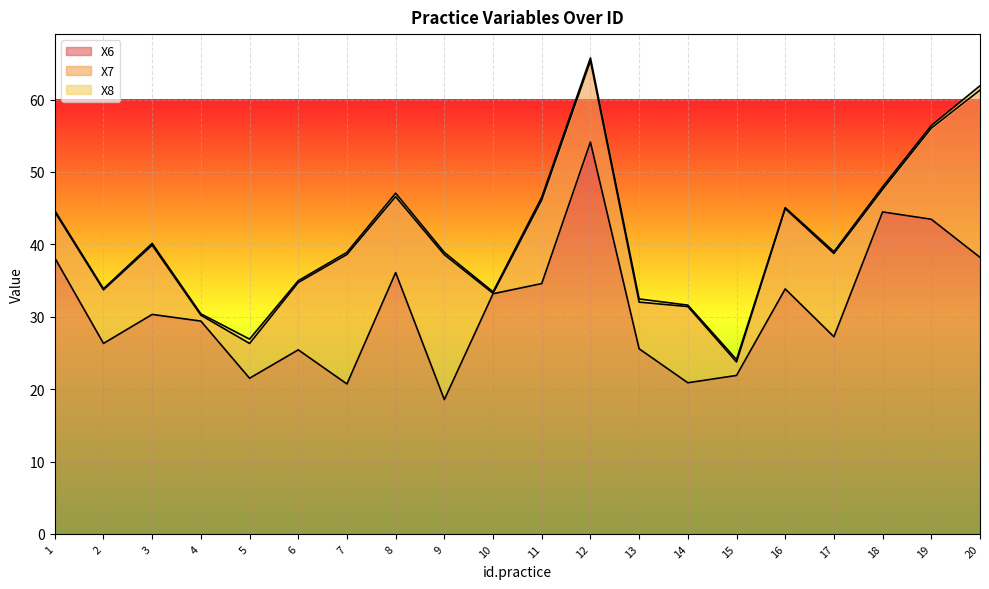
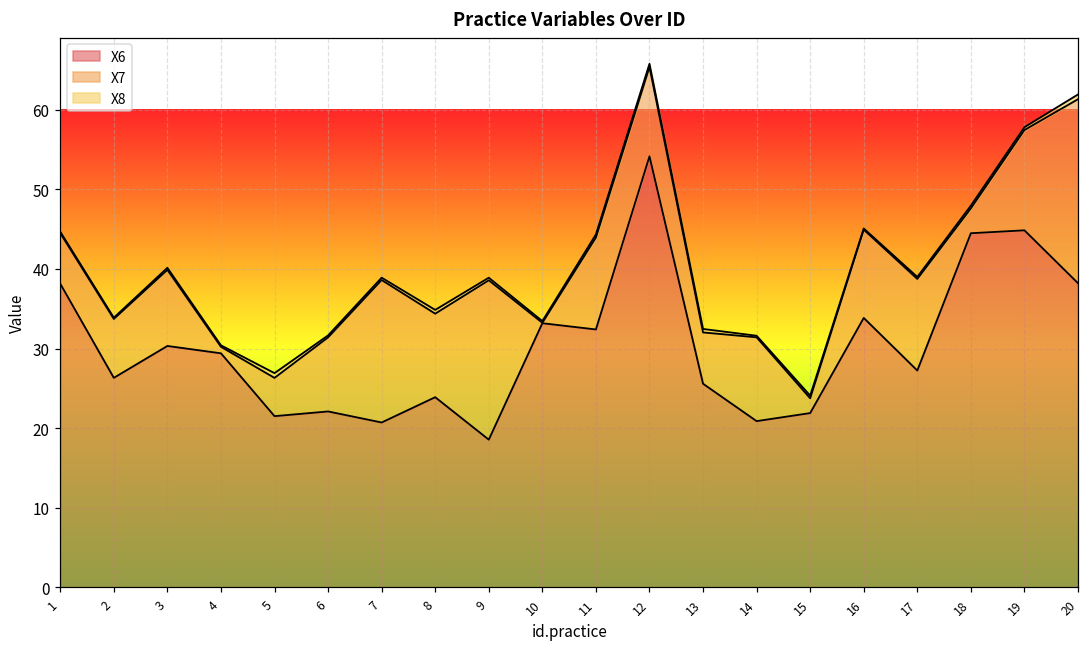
X6, 6: 25 -> 22
X6, 8: 36 -> 24
X6, 11: 35 -> 32
X6, 19: 43 -> 45
